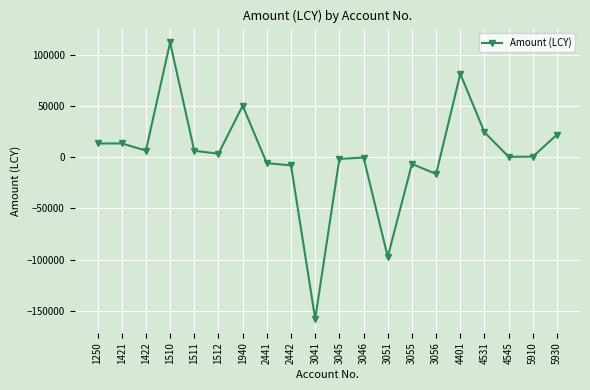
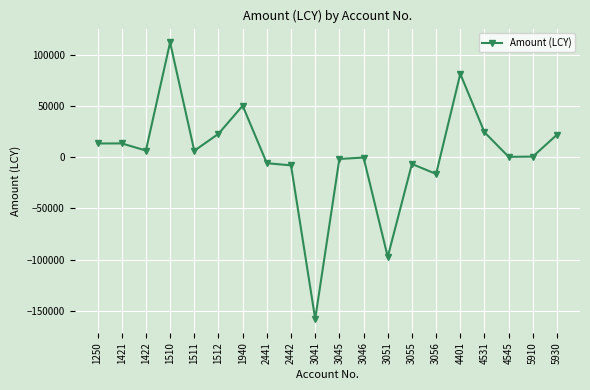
1512: 4000 -> 23000
